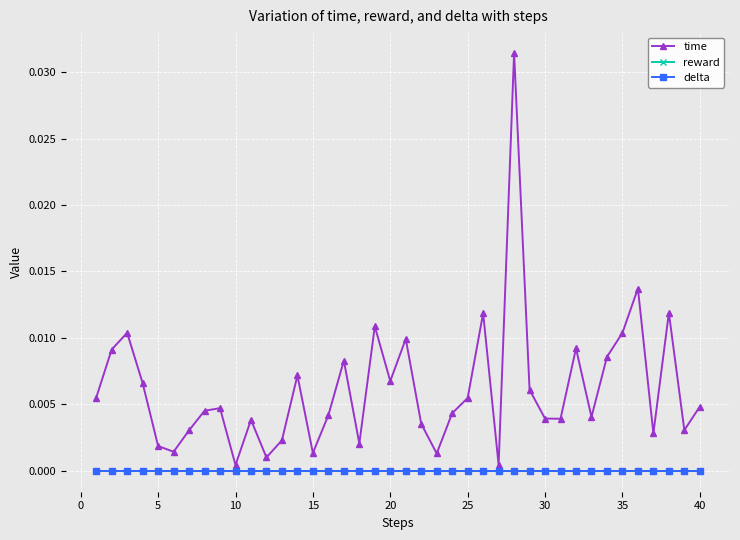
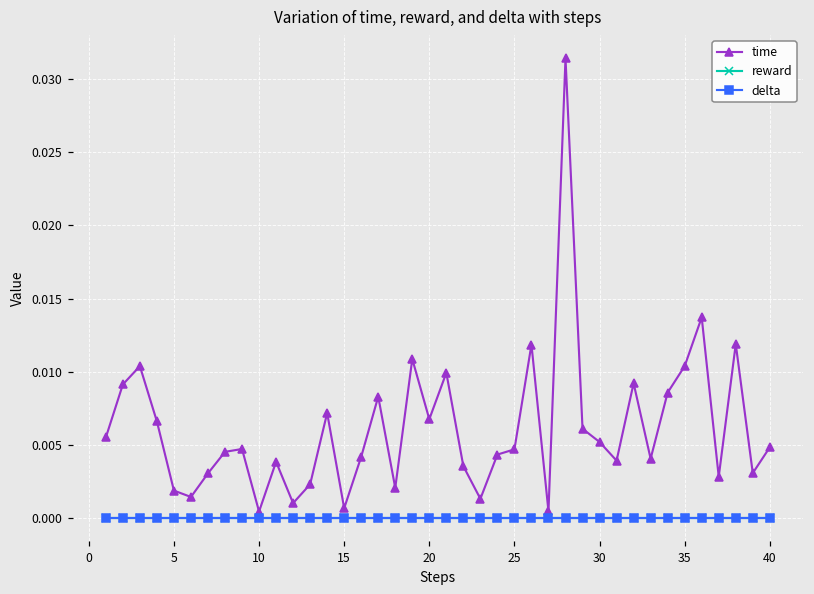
time, 15: 0.0013 -> 0.0007
time, 25: 0.0055 -> 0.0047
time, 30: 0.0039 -> 0.0052
